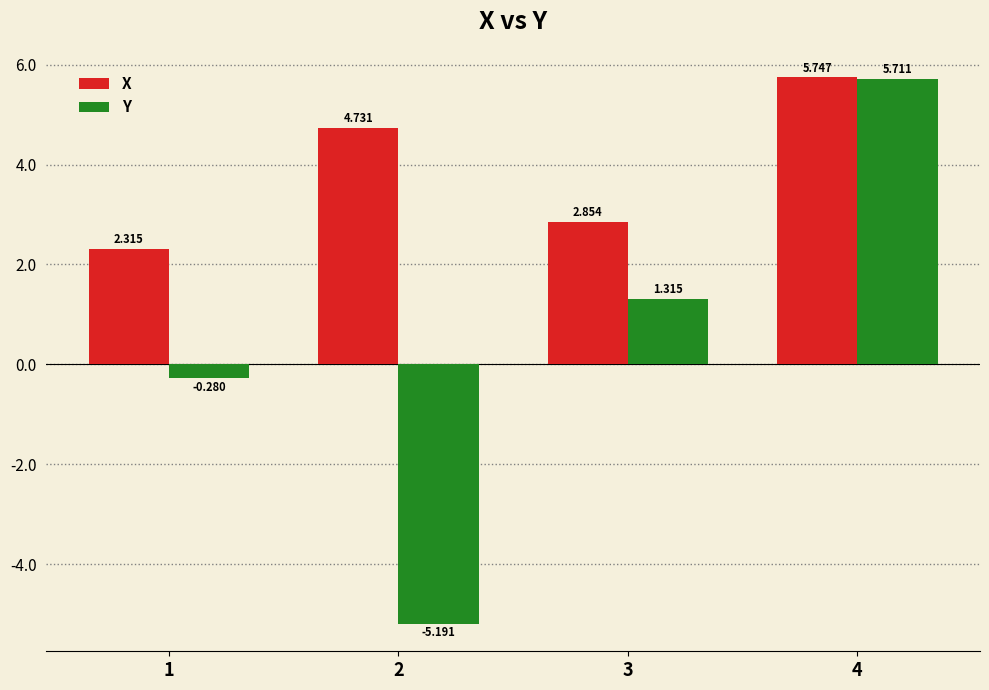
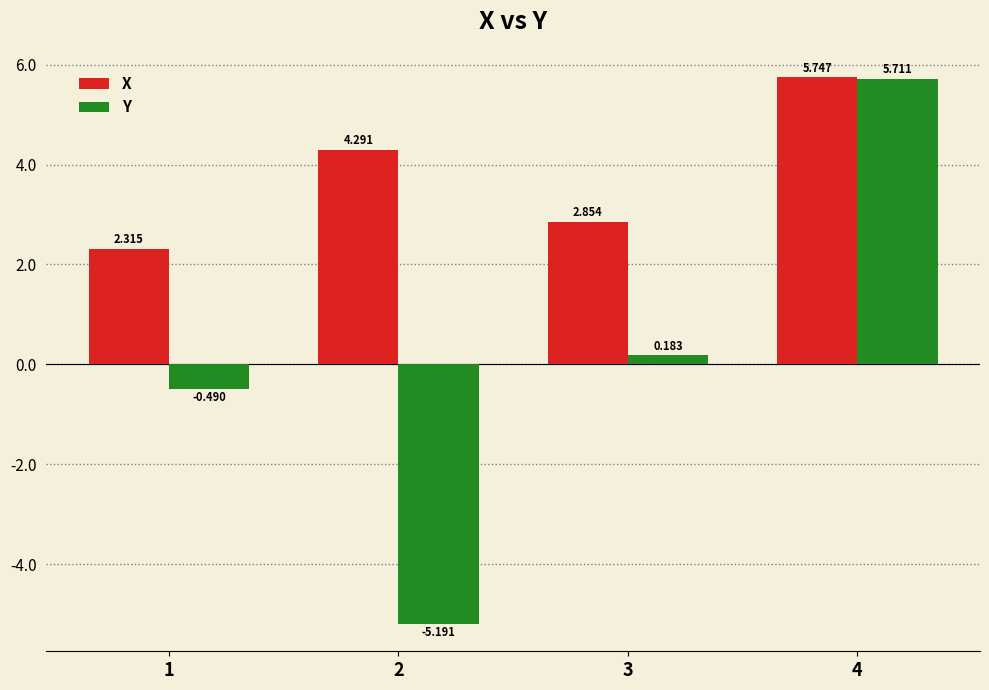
Y, 1: -0.280 -> -0.490
X, 2: 4.731 -> 4.291
Y, 3: 1.315 -> 0.183
